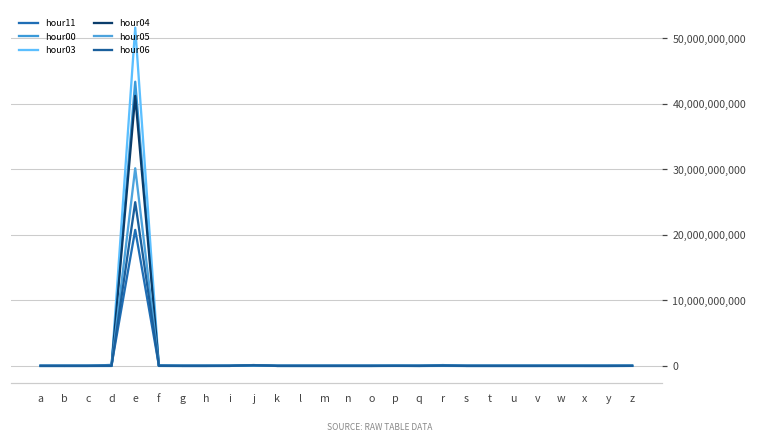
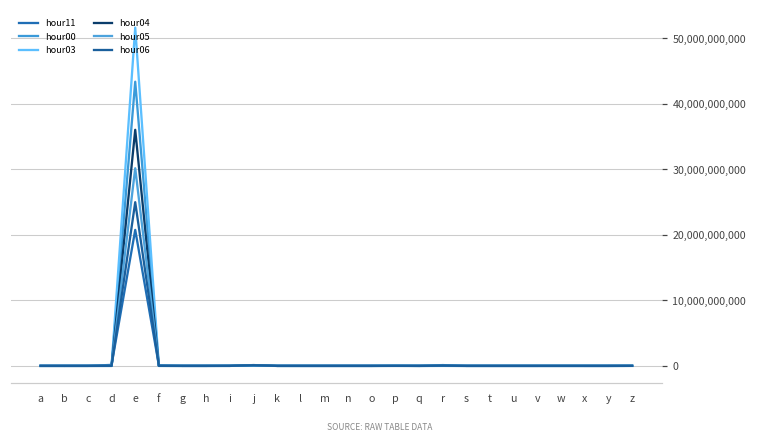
hour04, e: 41,000,000,000 -> 36,000,000,000
